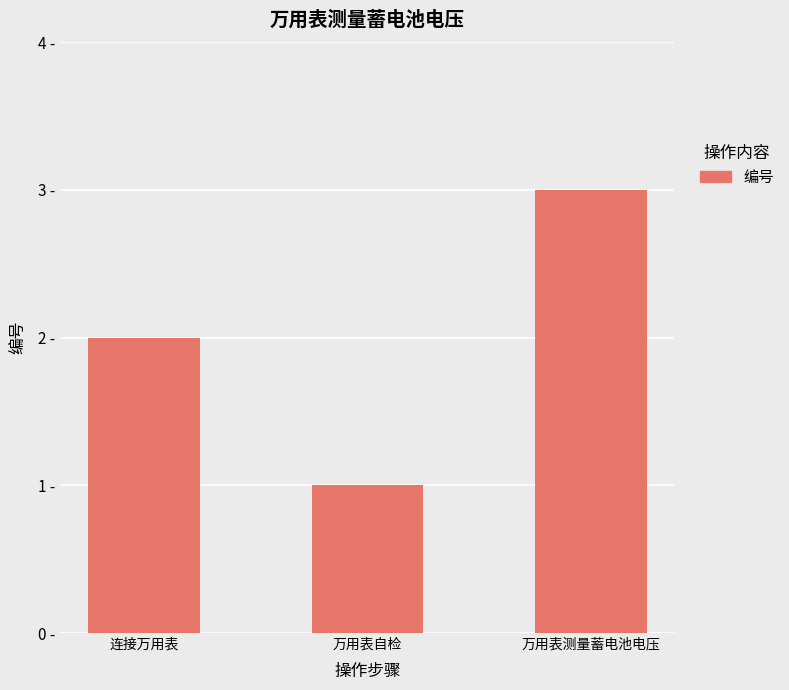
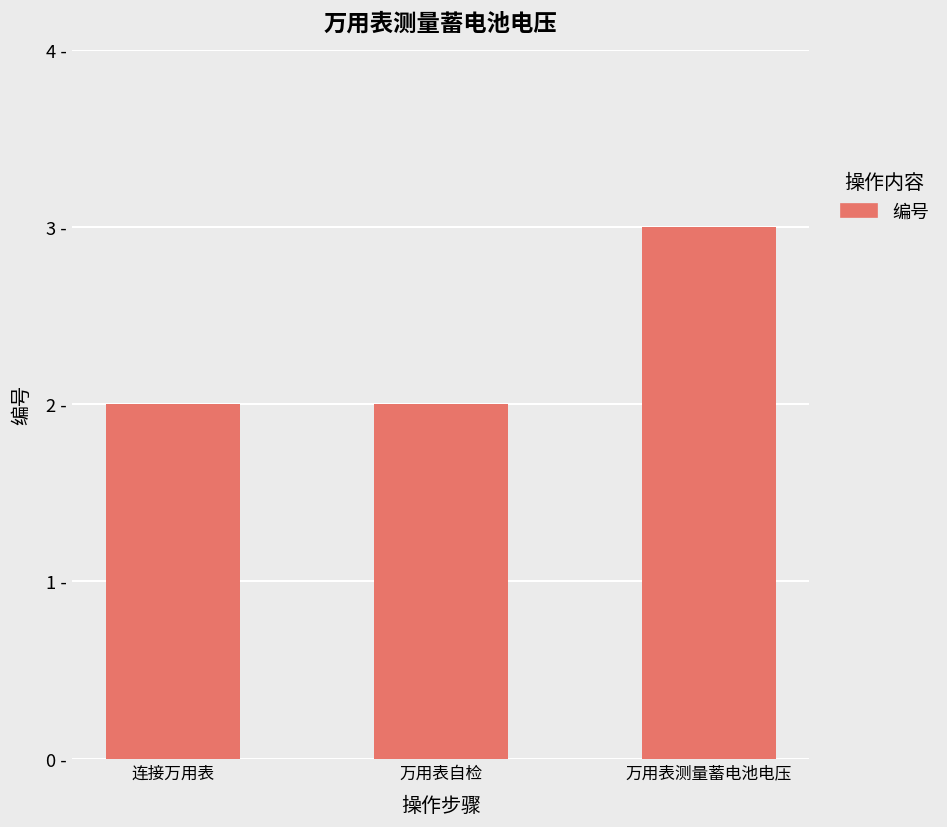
万用表自检: 1 - -> 2 -
